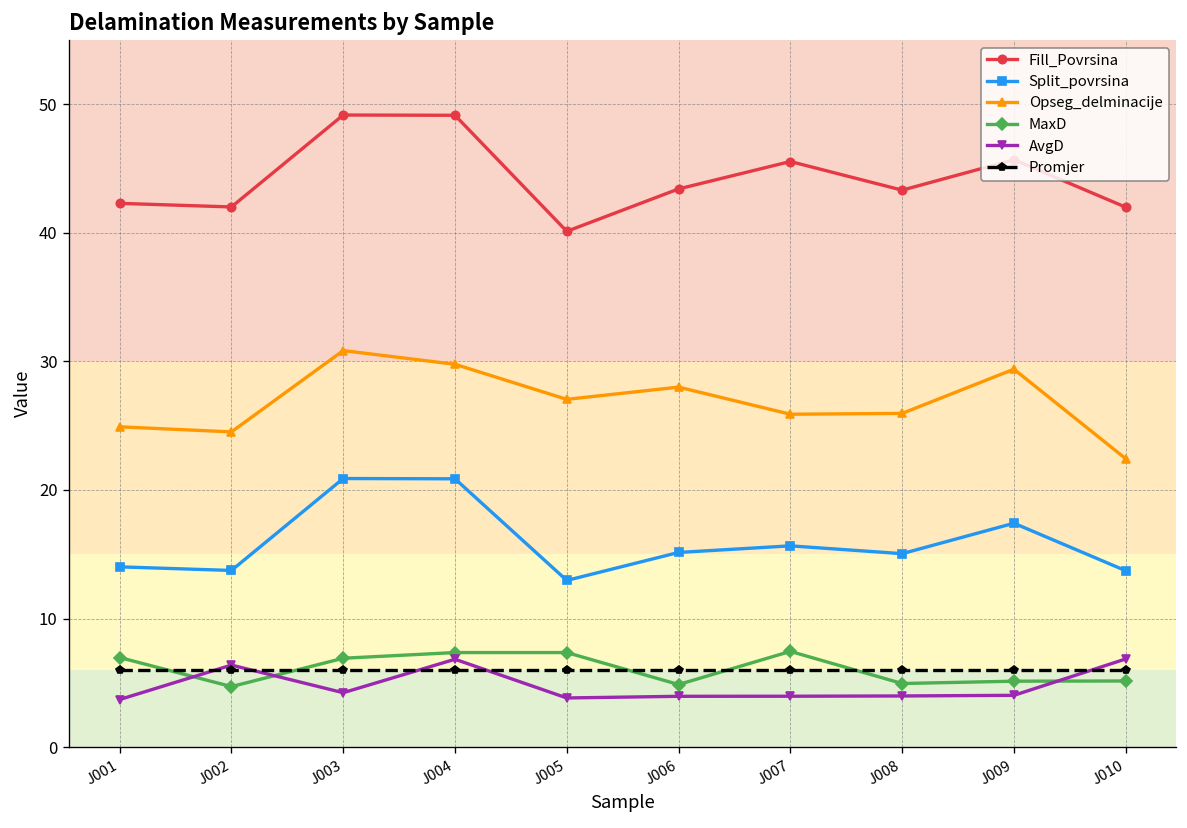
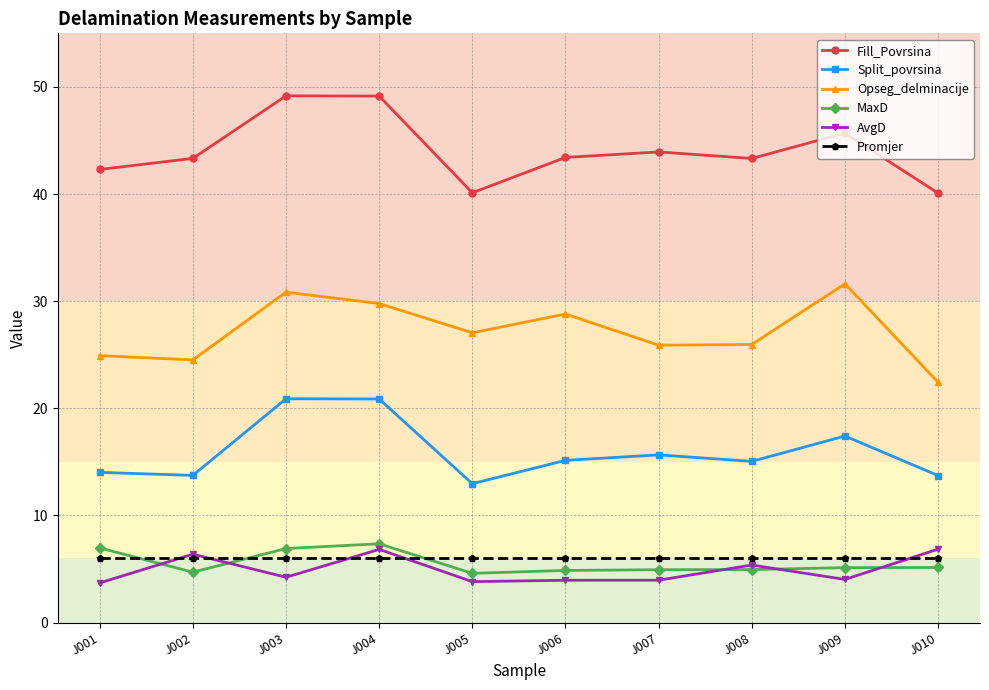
Fill_Povrsina, J002: 42.0 -> 43.3
MaxD, J005: 7.4 -> 4.6
Opseg_delminacije, J006: 28.0 -> 28.8
Fill_Povrsina, J007: 45.5 -> 43.9
MaxD, J007: 7.4 -> 4.9
AvgD, J008: 4.0 -> 5.4
Opseg_delminacije, J009: 29.4 -> 31.6
Fill_Povrsina, J010: 42.0 -> 40.1
